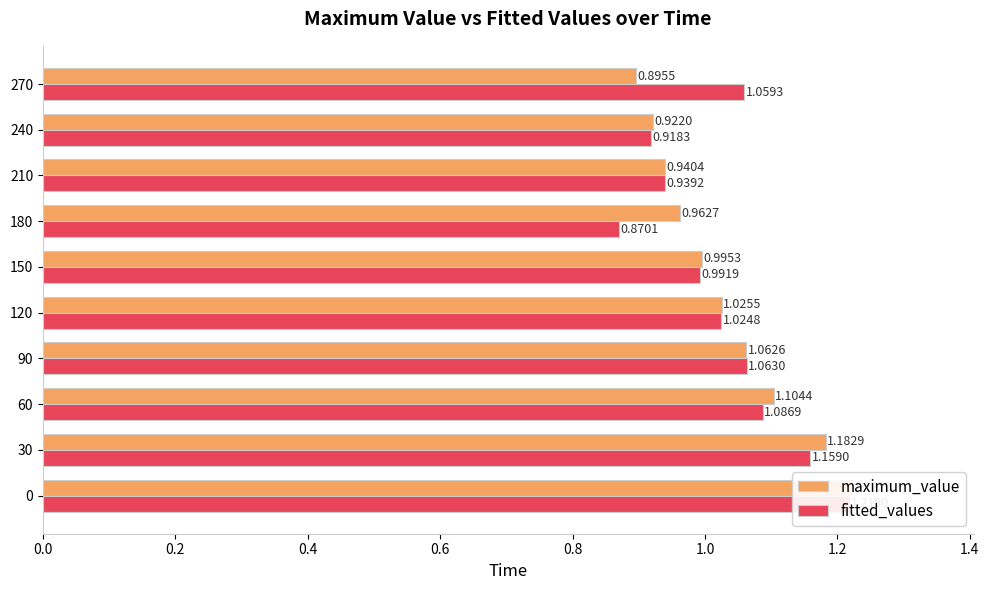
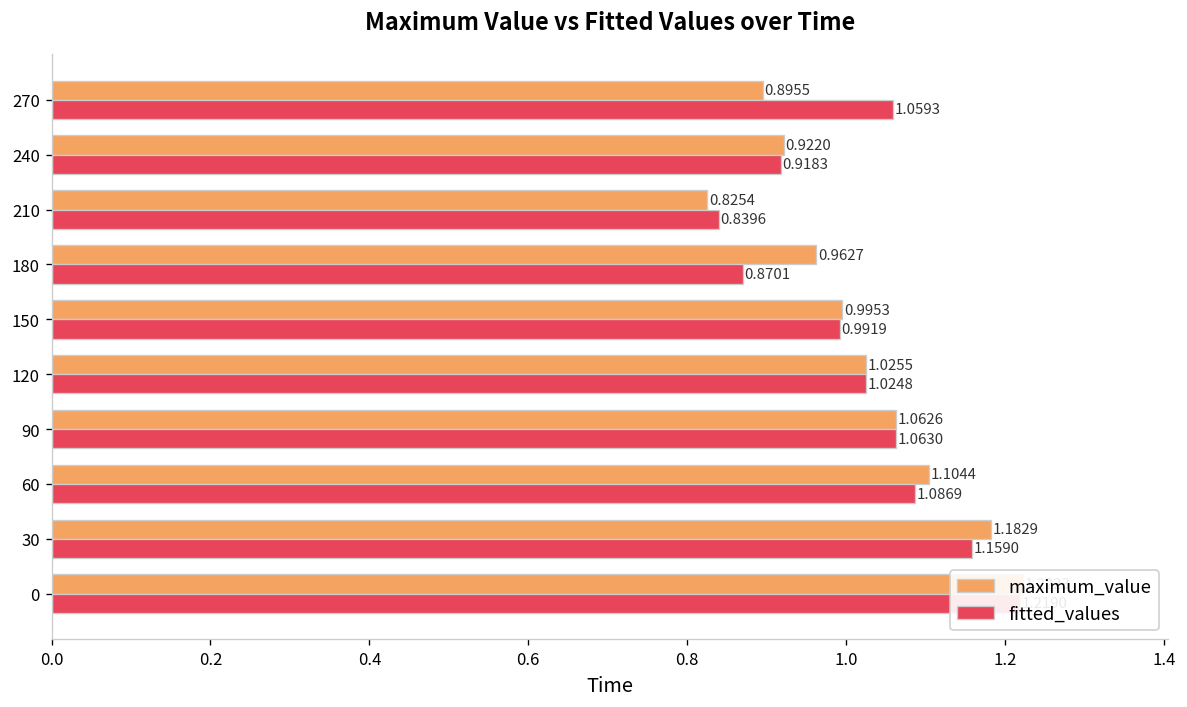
maximum_value, 210: 0.9404 -> 0.8254
fitted_values, 210: 0.9392 -> 0.8396
